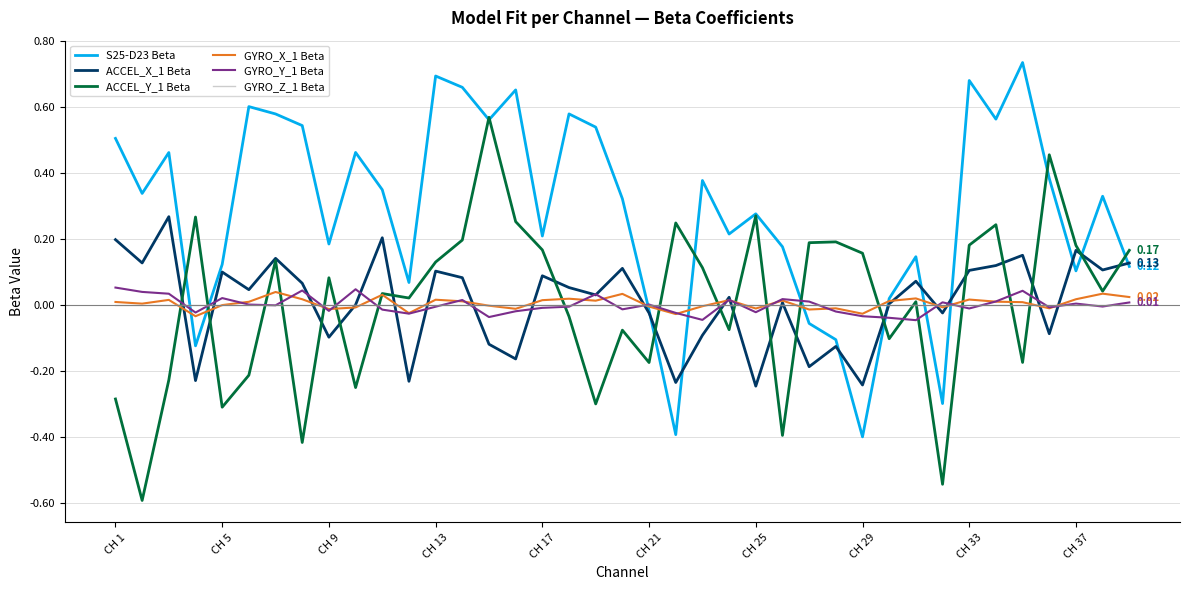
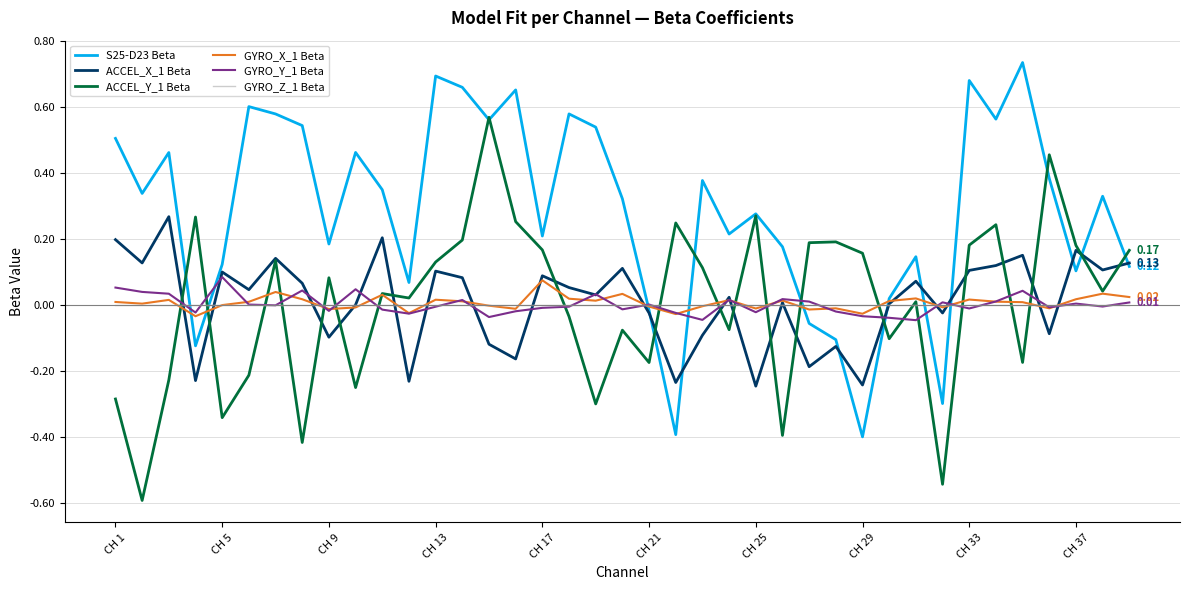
ACCEL_Y_1 Beta, CH 5: -0.31 -> -0.34
GYRO_Y_1 Beta, CH 5: 0.02 -> 0.08
GYRO_X_1 Beta, CH 17: 0.02 -> 0.08
